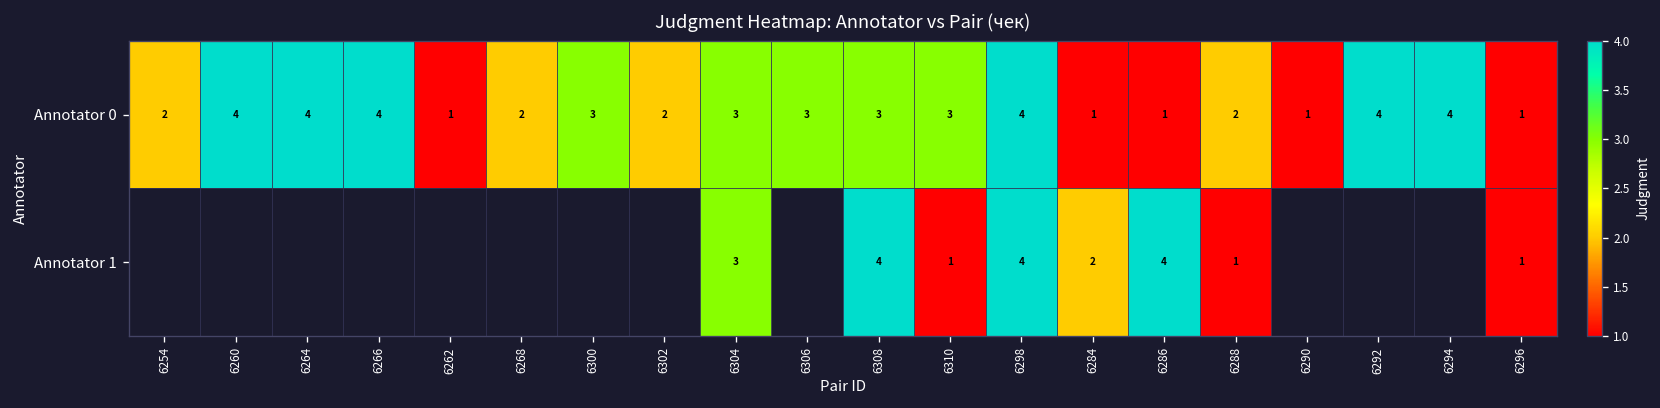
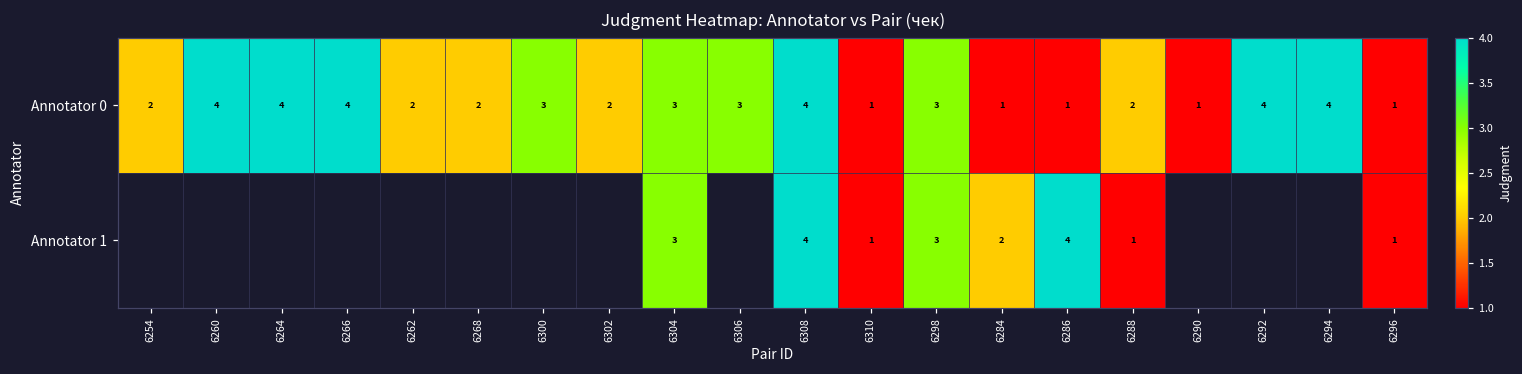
Annotator 0, 6262: 1 -> 2
Annotator 0, 6308: 3 -> 4
Annotator 0, 6310: 3 -> 1
Annotator 0, 6298: 4 -> 3
Annotator 1, 6298: 4 -> 3
